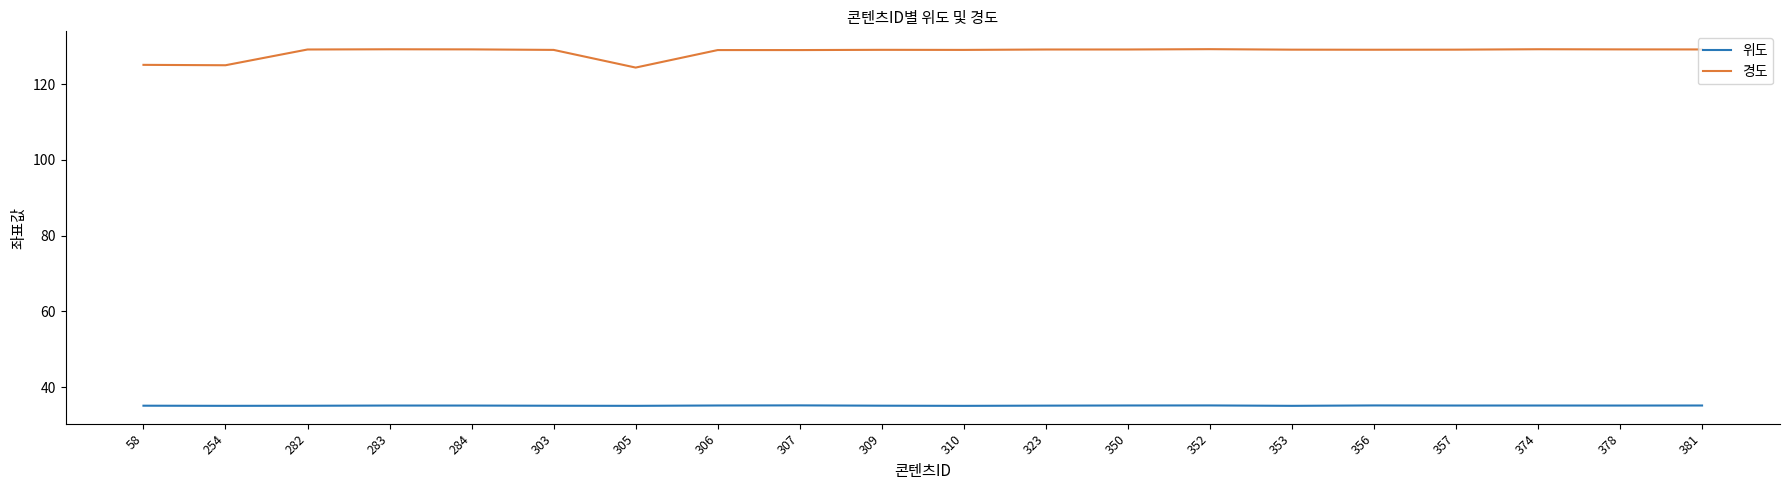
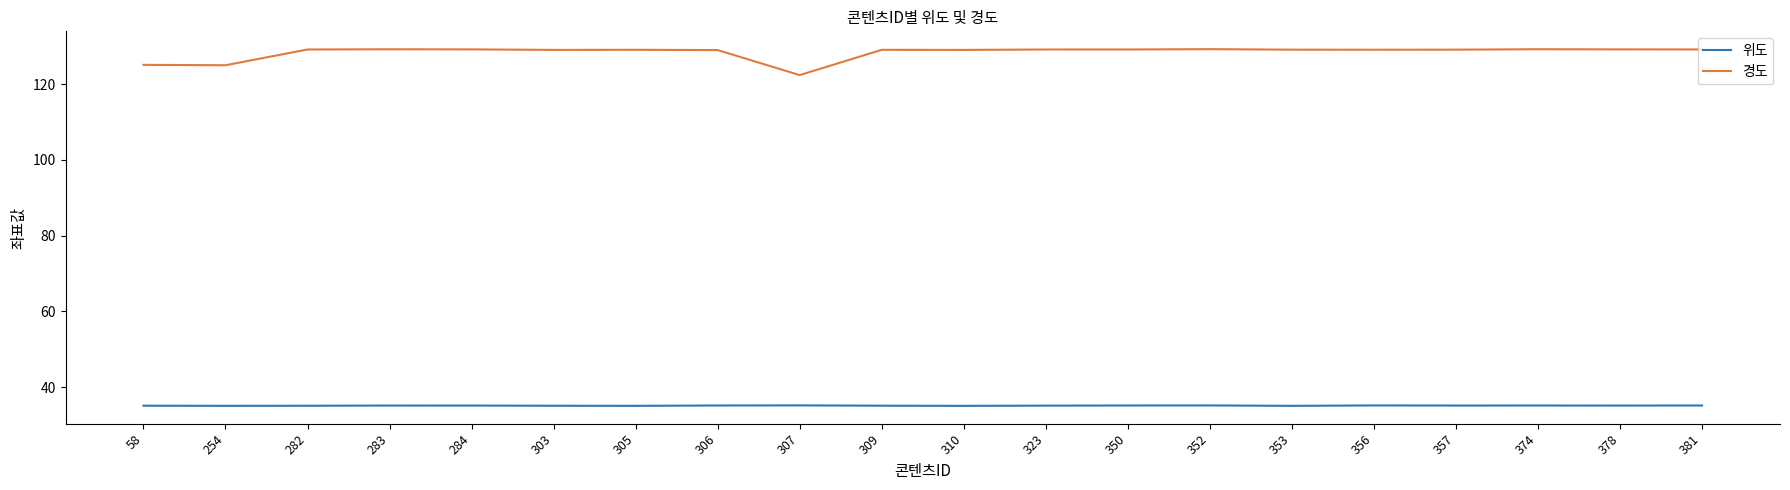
경도, 305: 124 -> 129
경도, 307: 129 -> 122
